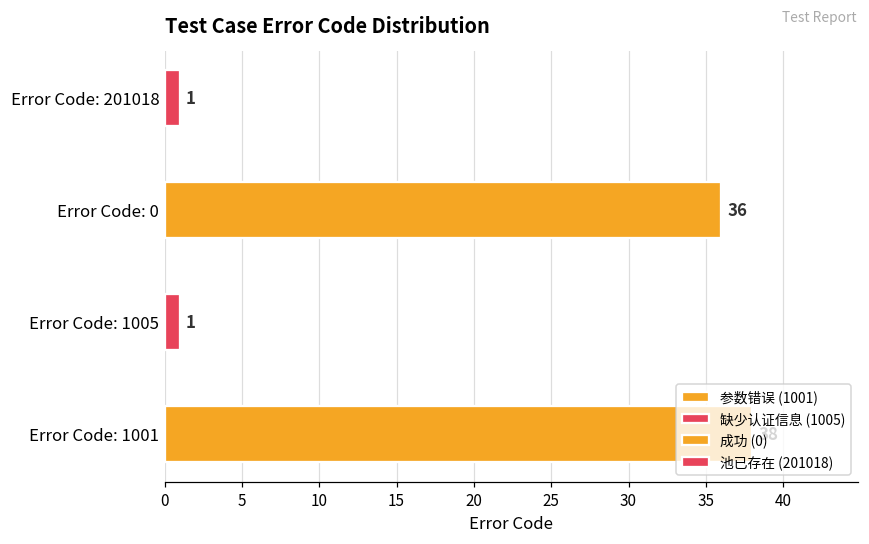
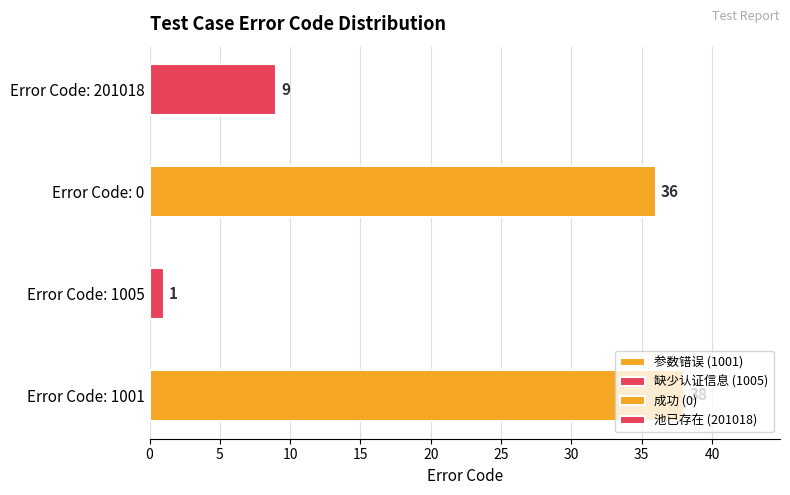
Error Code: 201018: 1 -> 9
